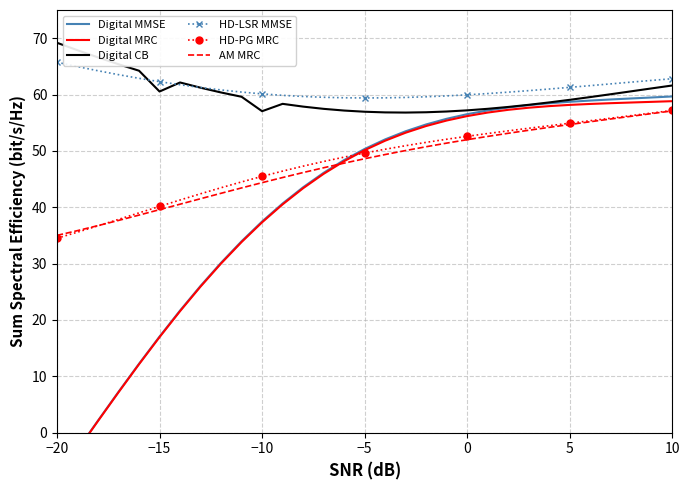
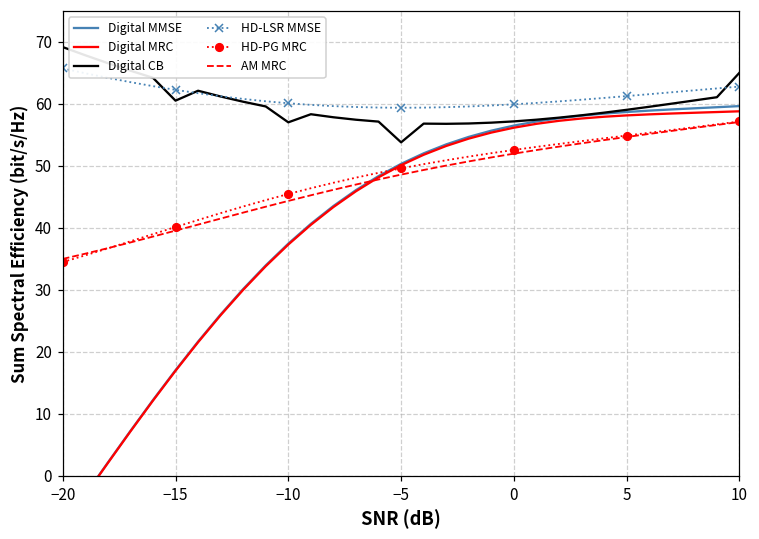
Digital CB, −5: 57 -> 54
Digital CB, 10: 62 -> 65
